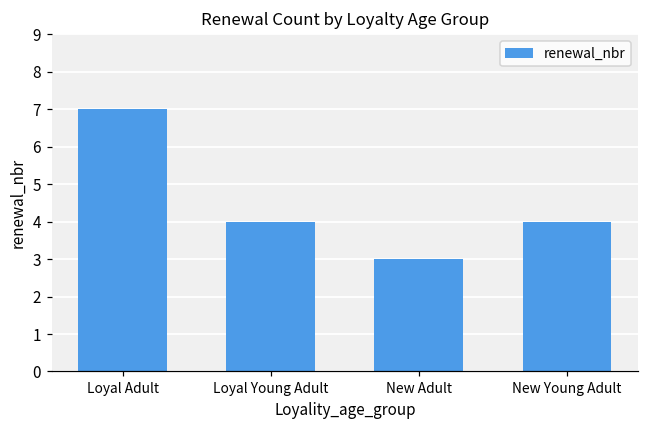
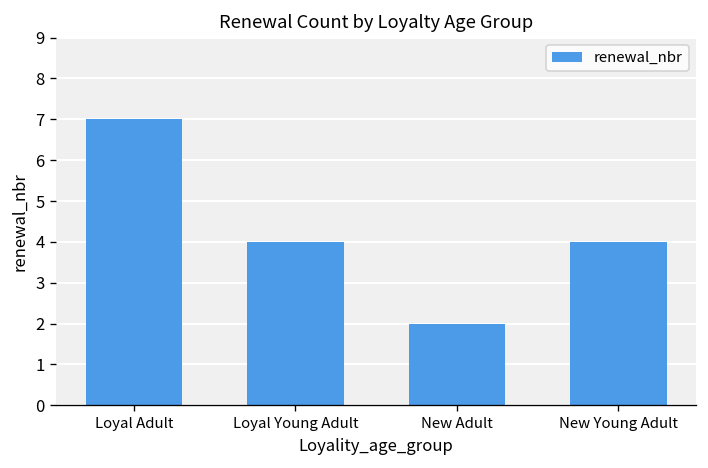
New Adult: 3 -> 2
